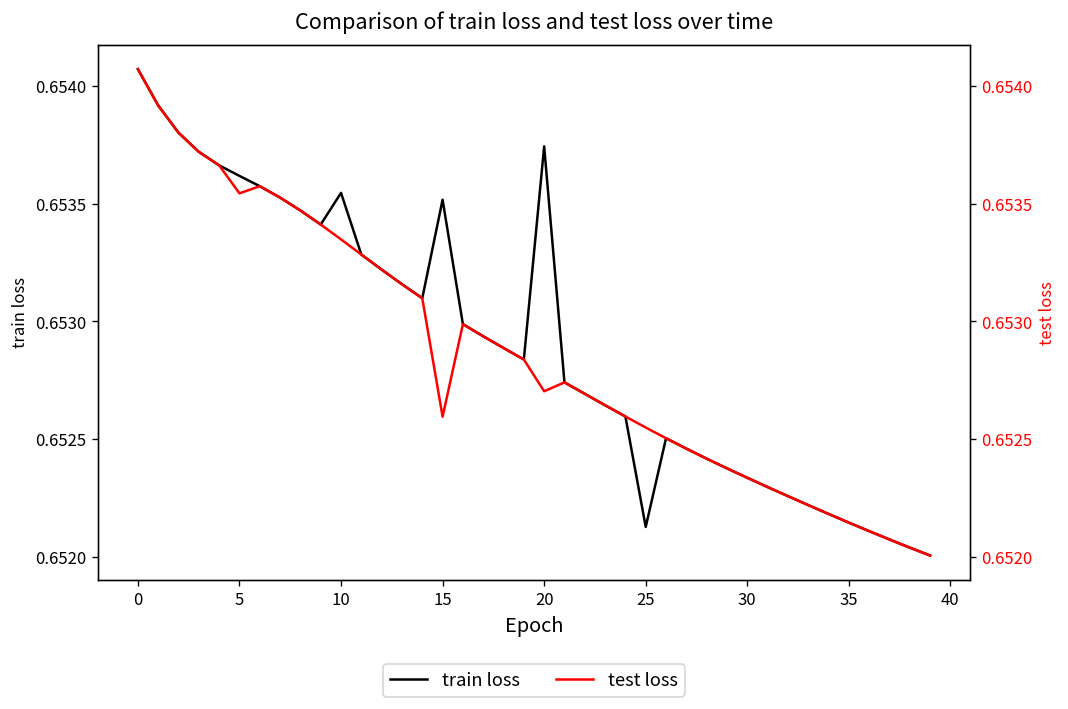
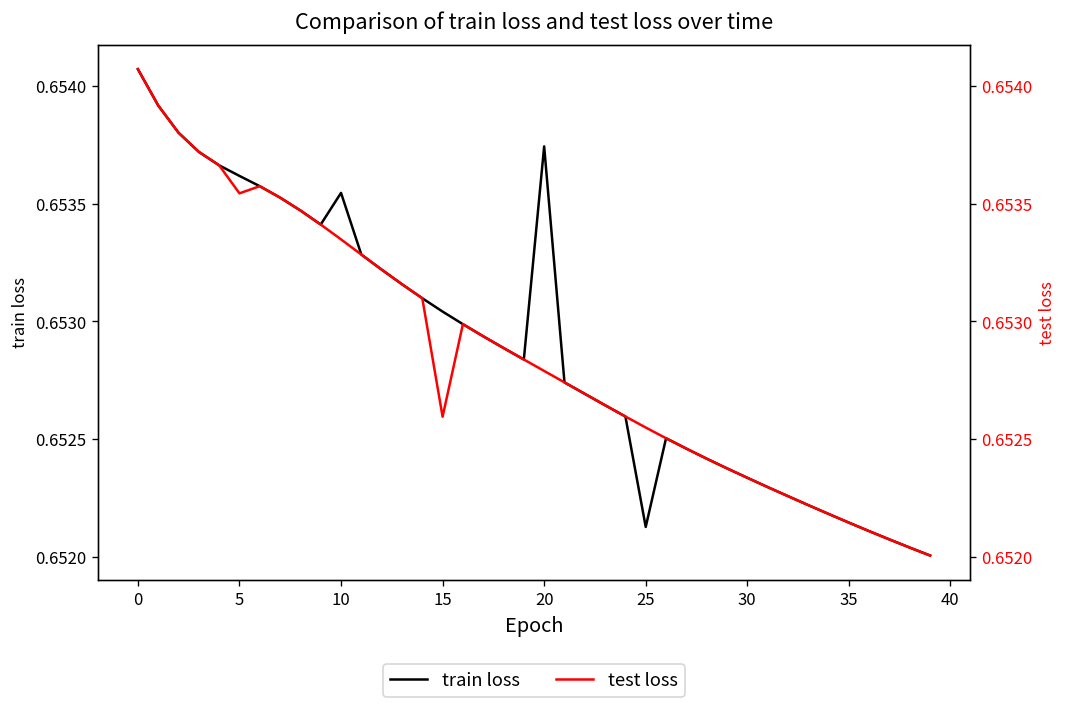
train loss, 15: 0.65352 -> 0.65304
test loss, 20: 0.65270 -> 0.65279
